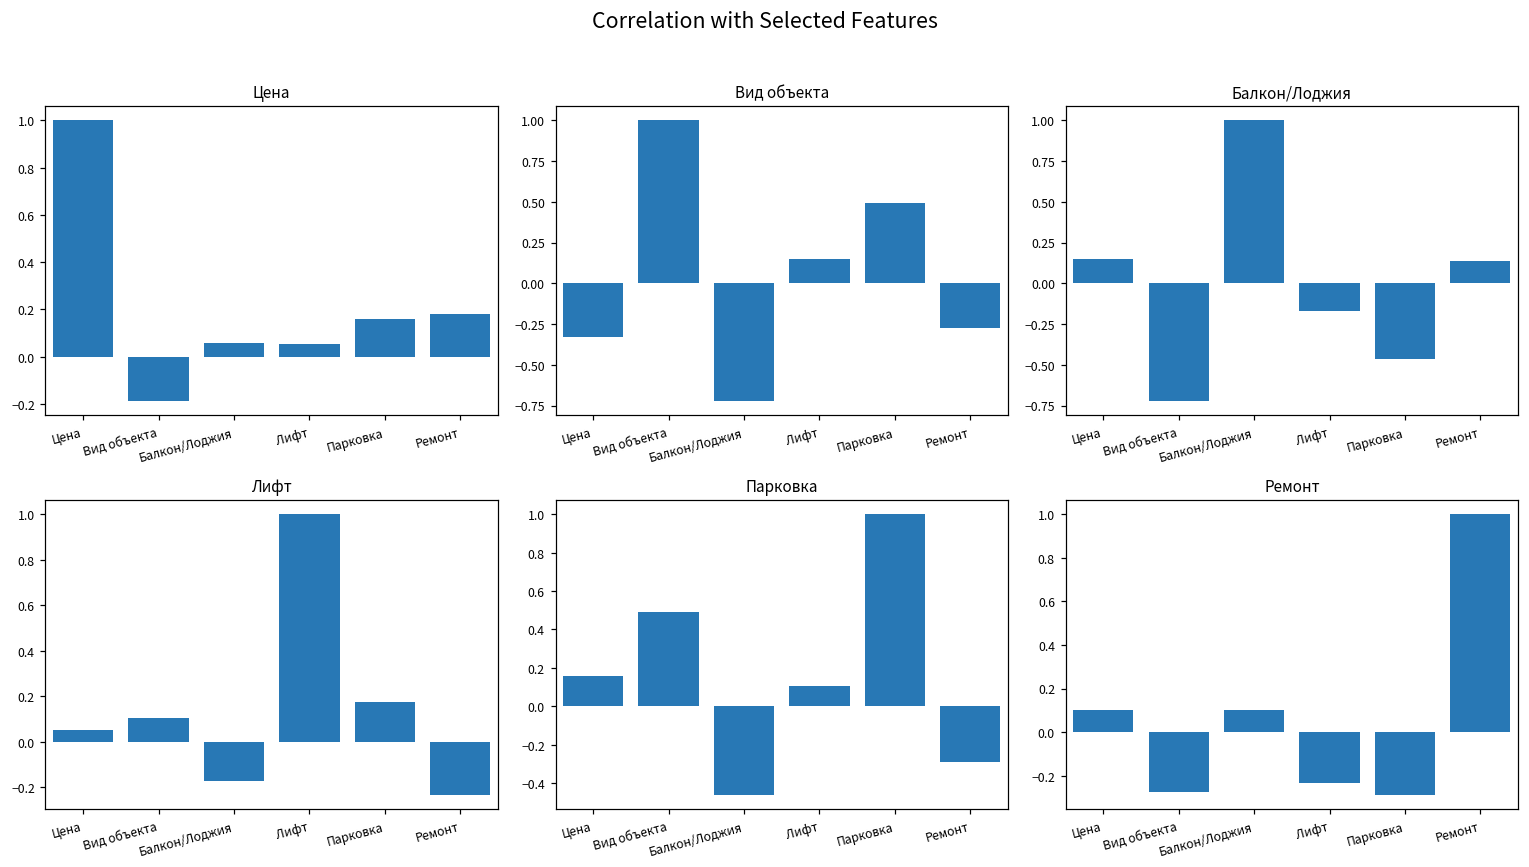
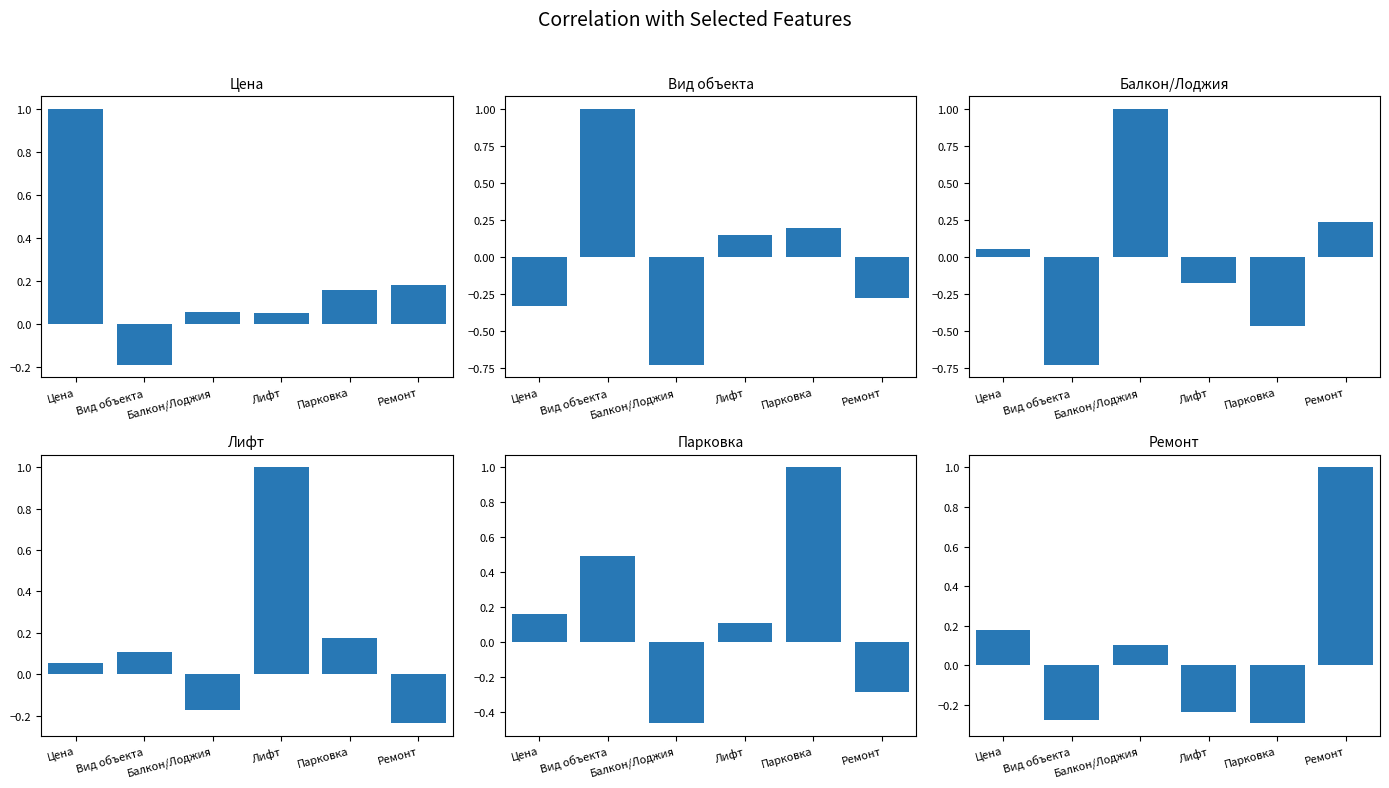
Вид объекта, Парковка: 0.49 -> 0.20
Балкон/Лоджия, Цена: 0.15 -> 0.06
Балкон/Лоджия, Ремонт: 0.14 -> 0.24
Ремонт, Цена: 0.10 -> 0.18
